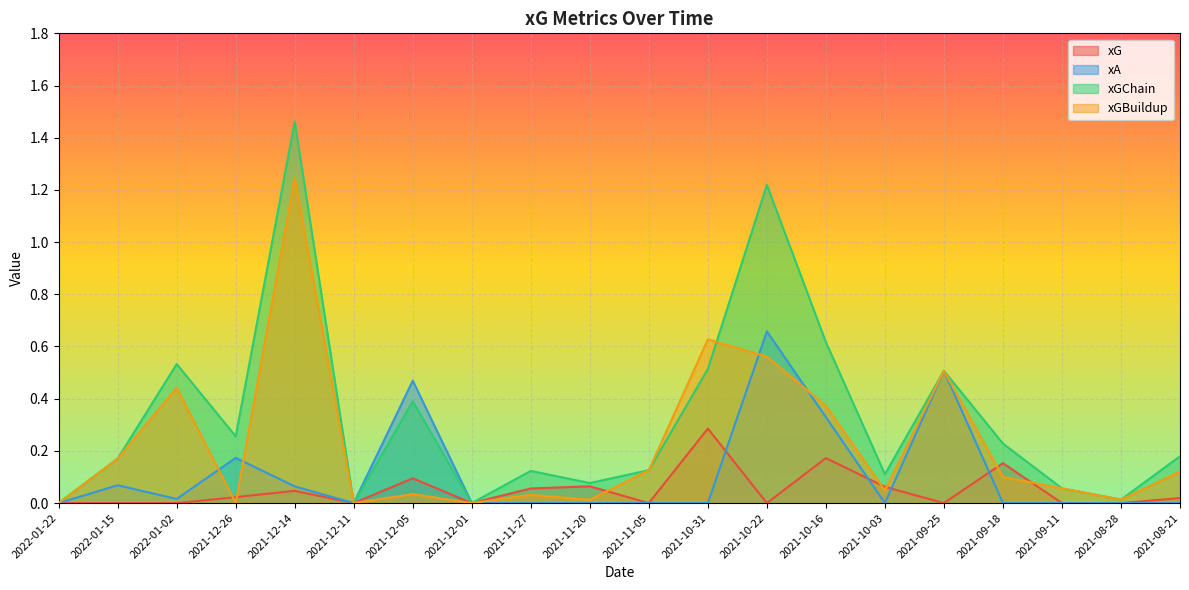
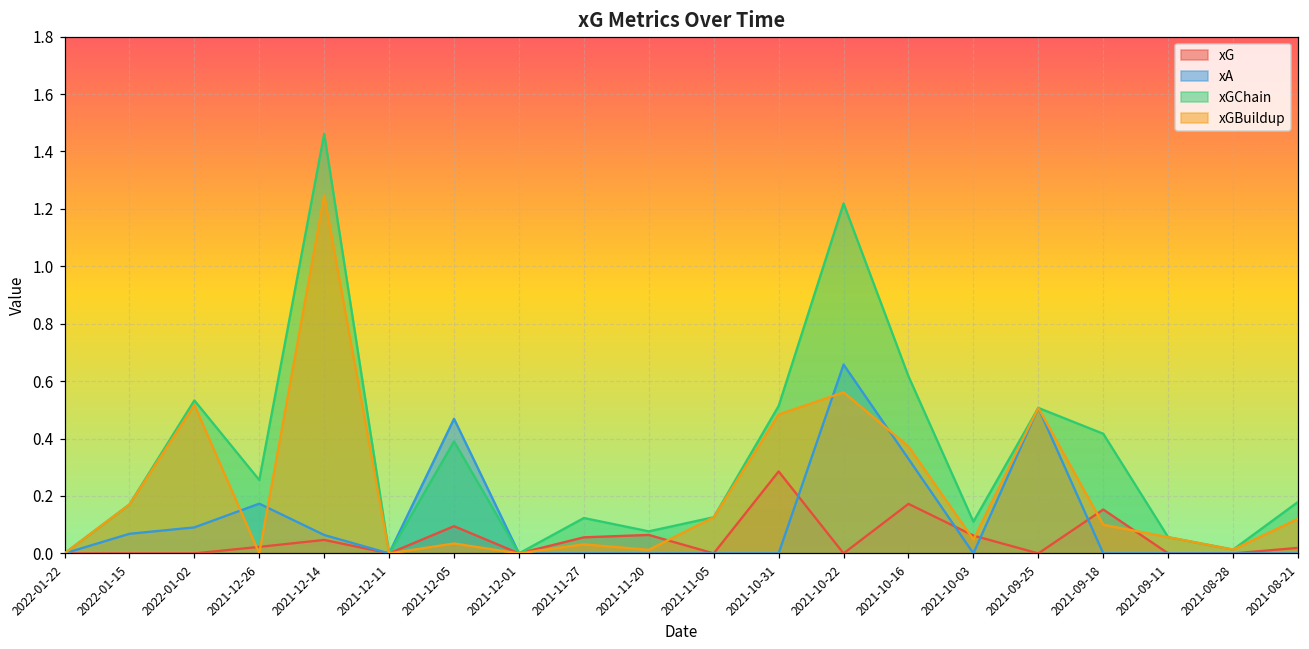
xA, 2022-01-02: 0.02 -> 0.09
xGBuildup, 2022-01-02: 0.44 -> 0.52
xGBuildup, 2021-10-31: 0.63 -> 0.48
xGChain, 2021-09-18: 0.23 -> 0.42
